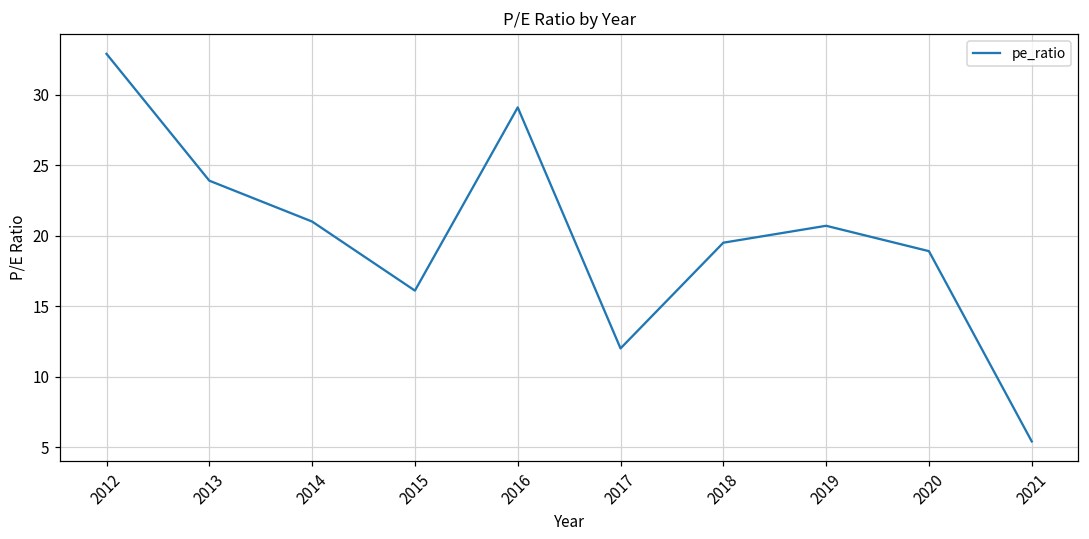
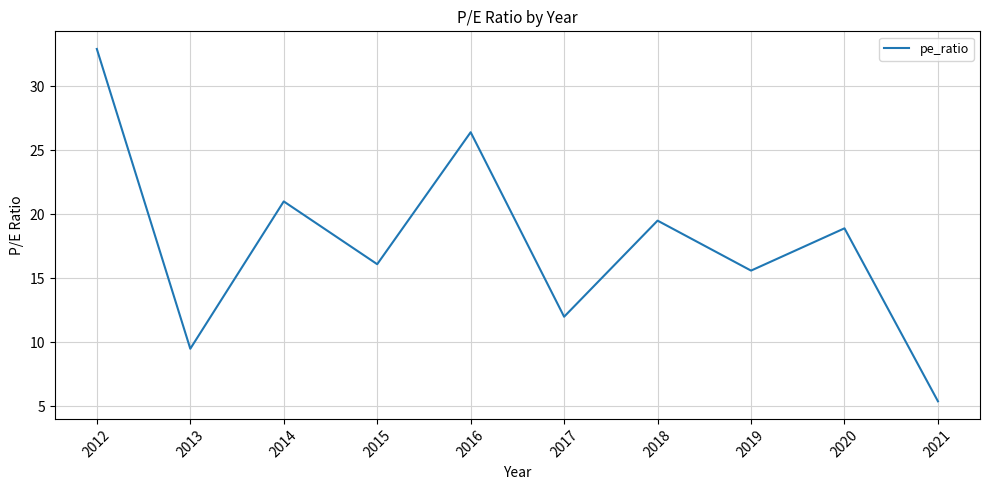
2013: 23.9 -> 9.5
2016: 29.1 -> 26.4
2019: 20.7 -> 15.6
